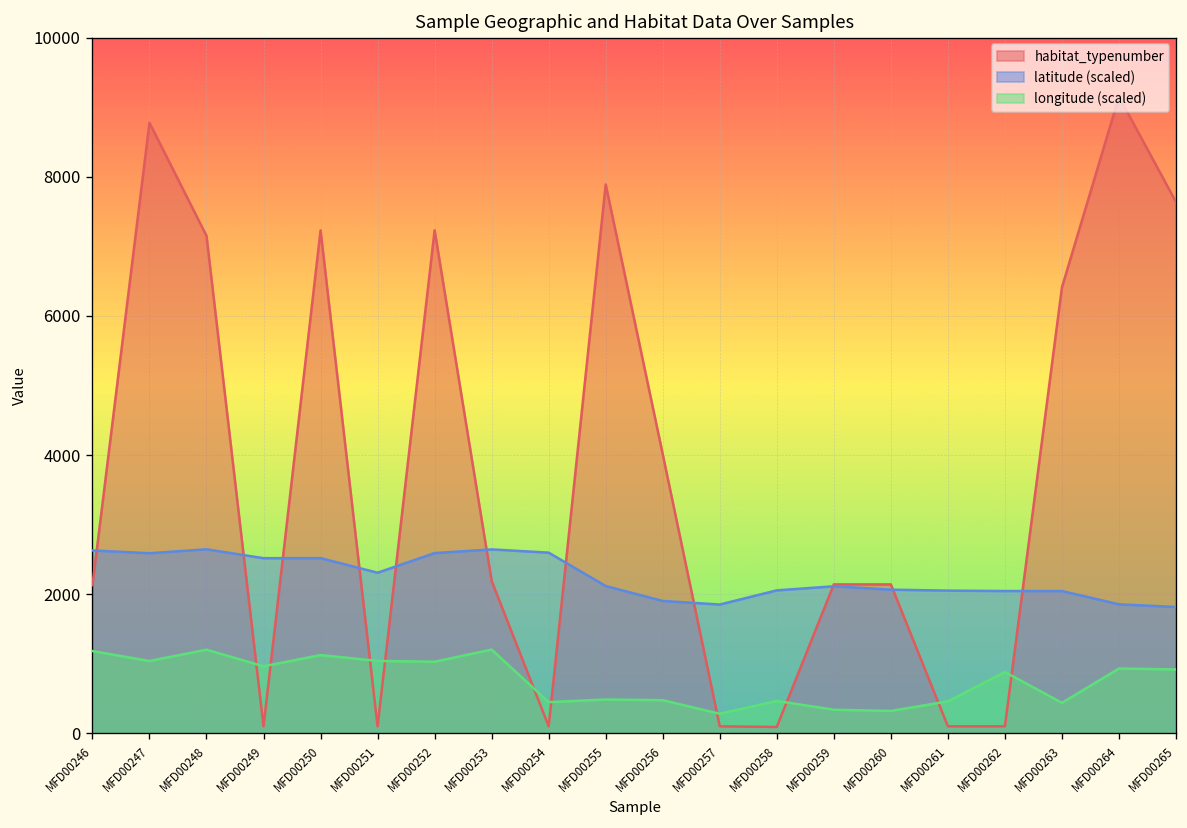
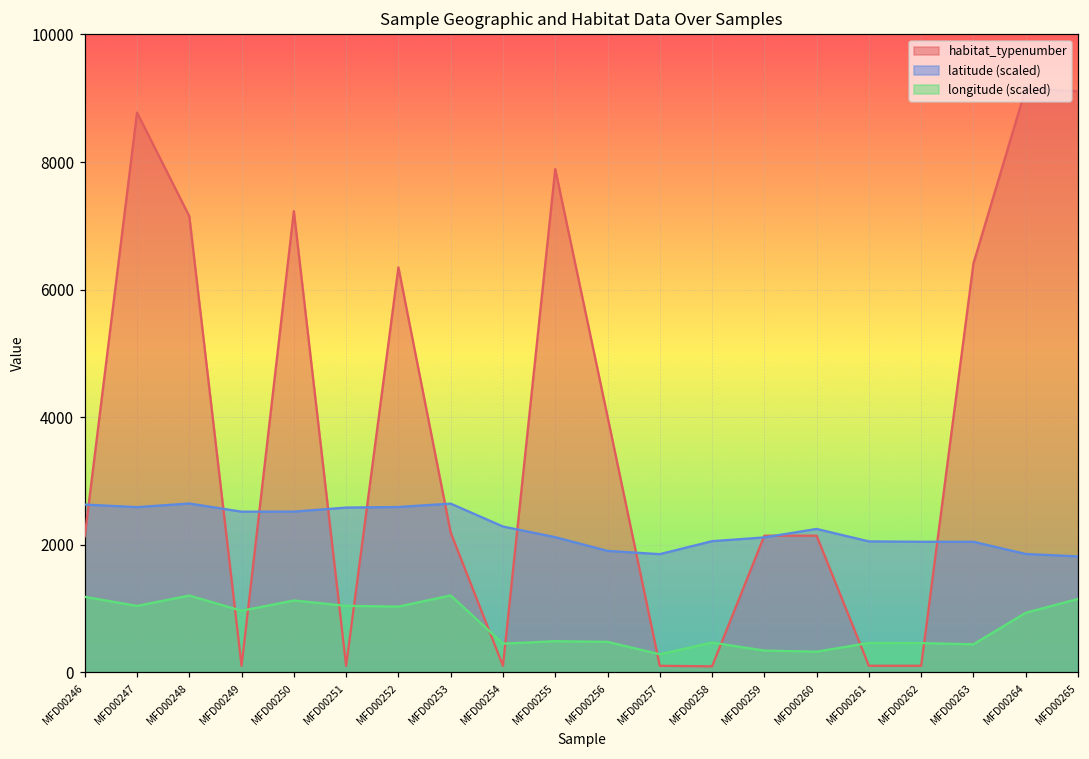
latitude (scaled), MFD00251: 2300 -> 2600
habitat_typenumber, MFD00252: 7200 -> 6300
latitude (scaled), MFD00254: 2600 -> 2300
latitude (scaled), MFD00260: 2100 -> 2200
longitude (scaled), MFD00262: 900 -> 500
habitat_typenumber, MFD00265: 7600 -> 9100
longitude (scaled), MFD00265: 900 -> 1100
